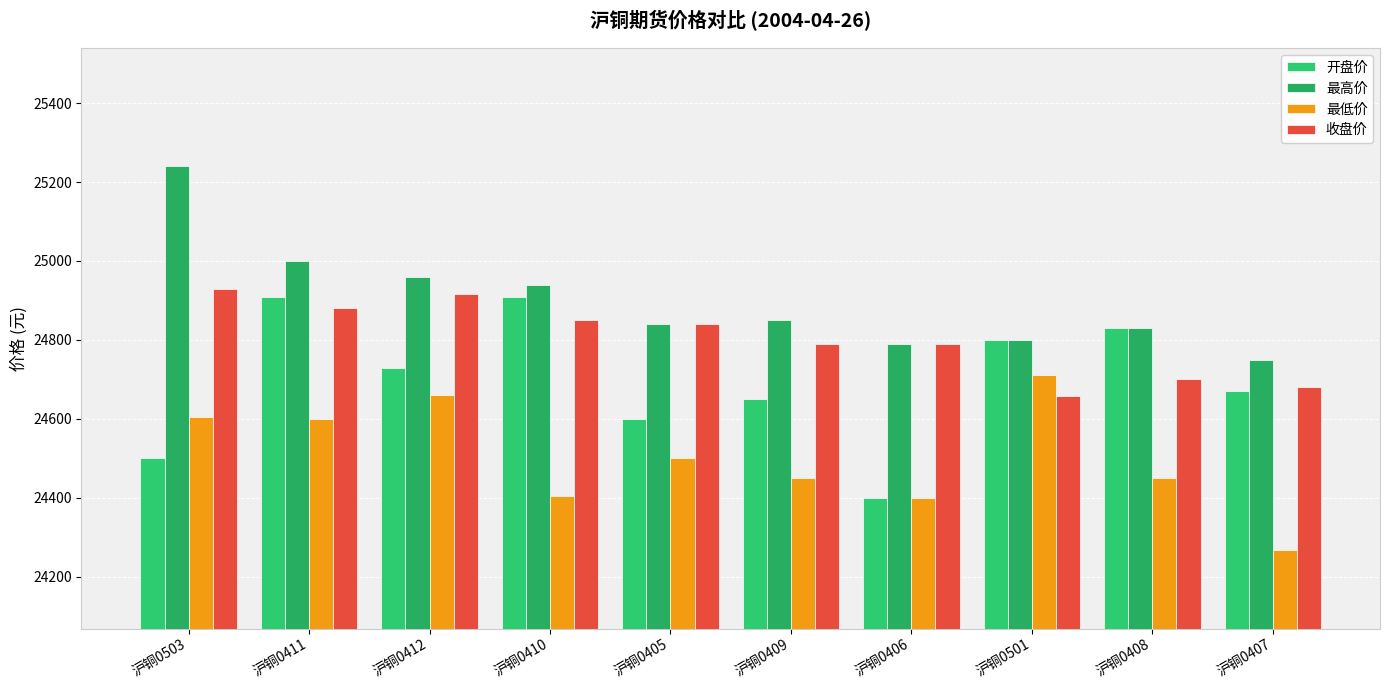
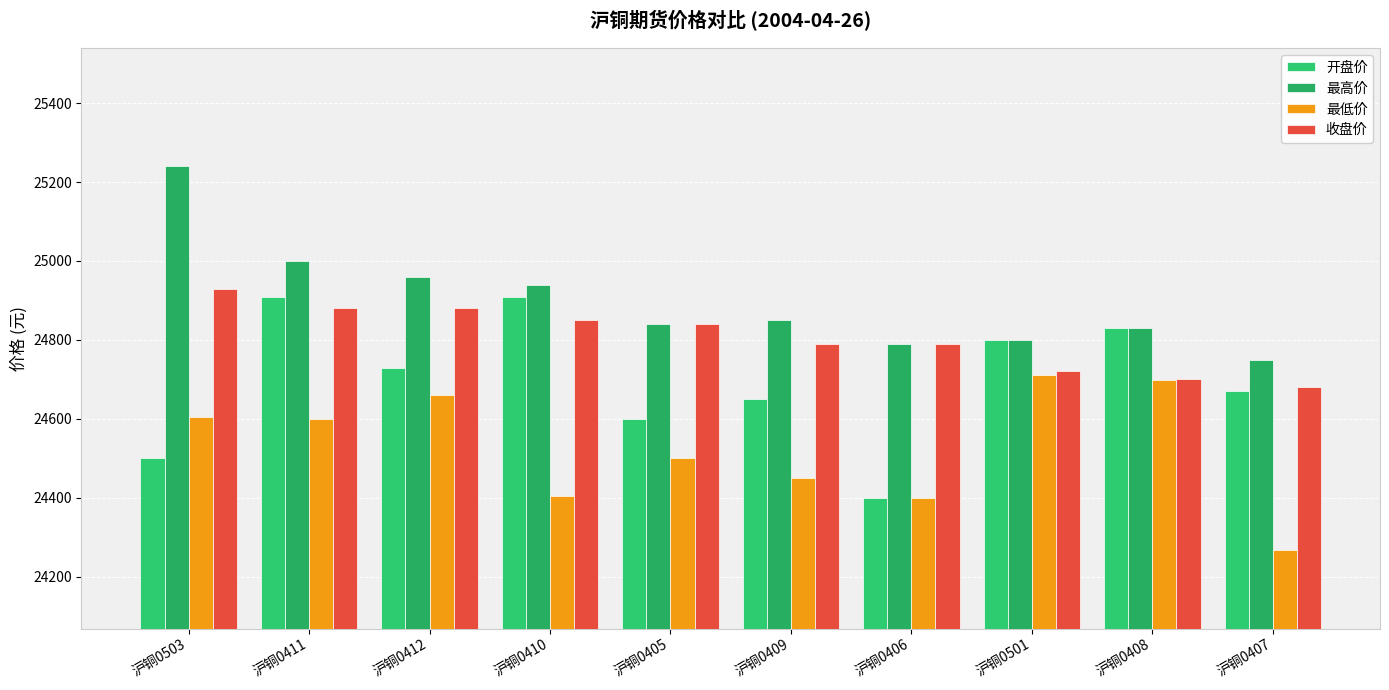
收盘价, 沪铜0412: 24920 -> 24880
收盘价, 沪铜0501: 24660 -> 24720
最低价, 沪铜0408: 24450 -> 24700
